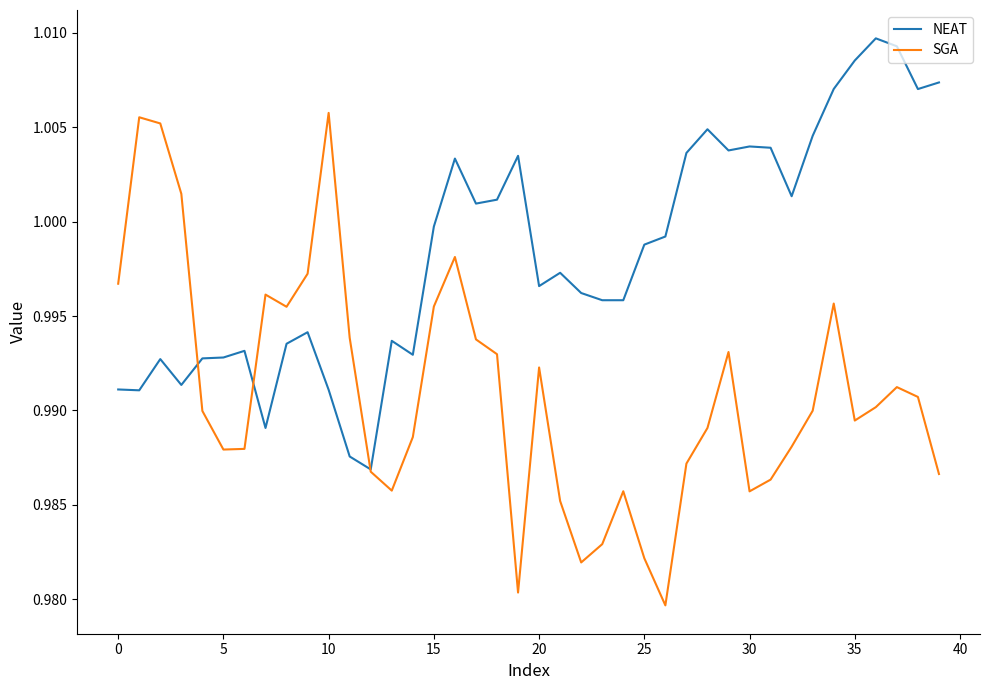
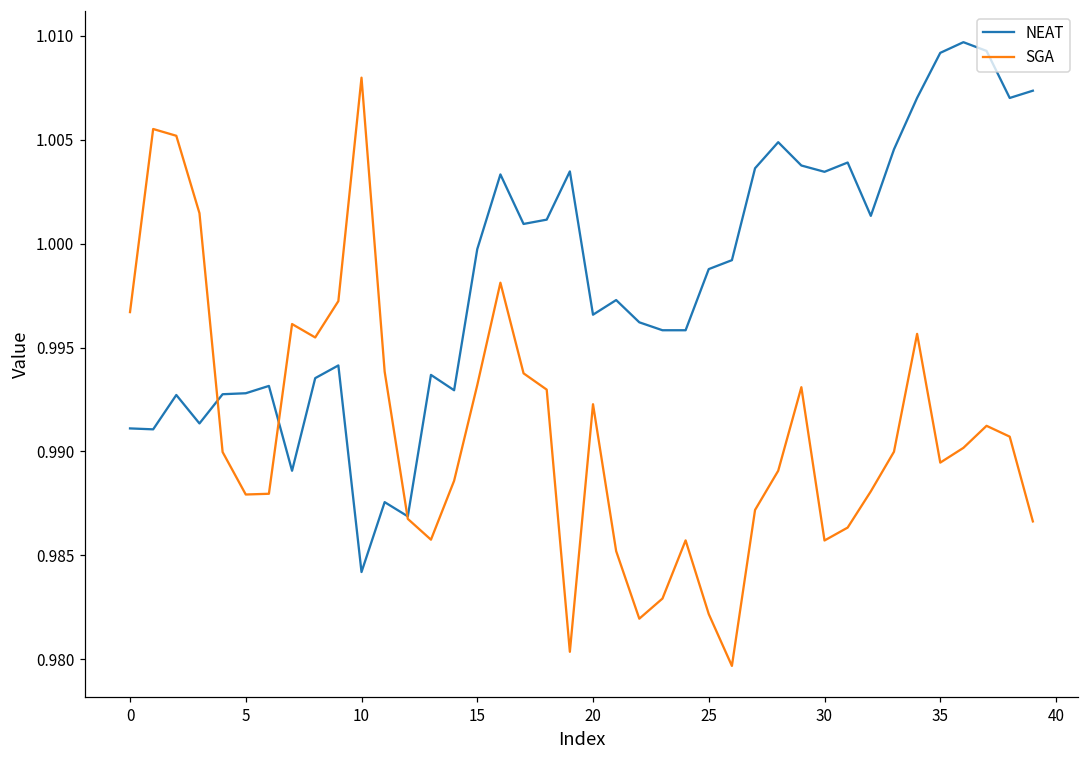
NEAT, 10: 0.9911 -> 0.9842
SGA, 10: 1.0058 -> 1.0080
SGA, 15: 0.9955 -> 0.9932
NEAT, 30: 1.0040 -> 1.0035
NEAT, 35: 1.0085 -> 1.0092
